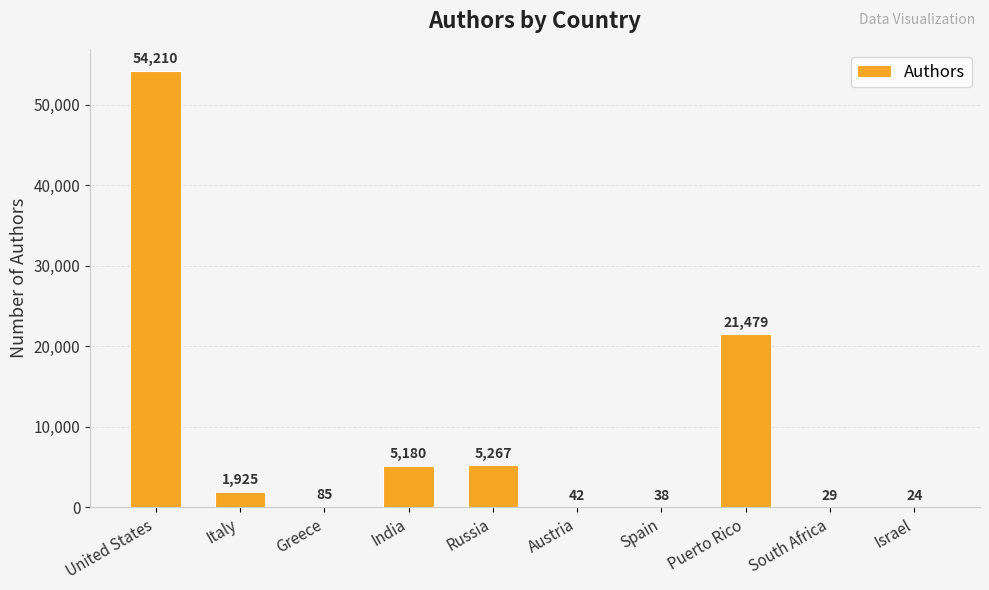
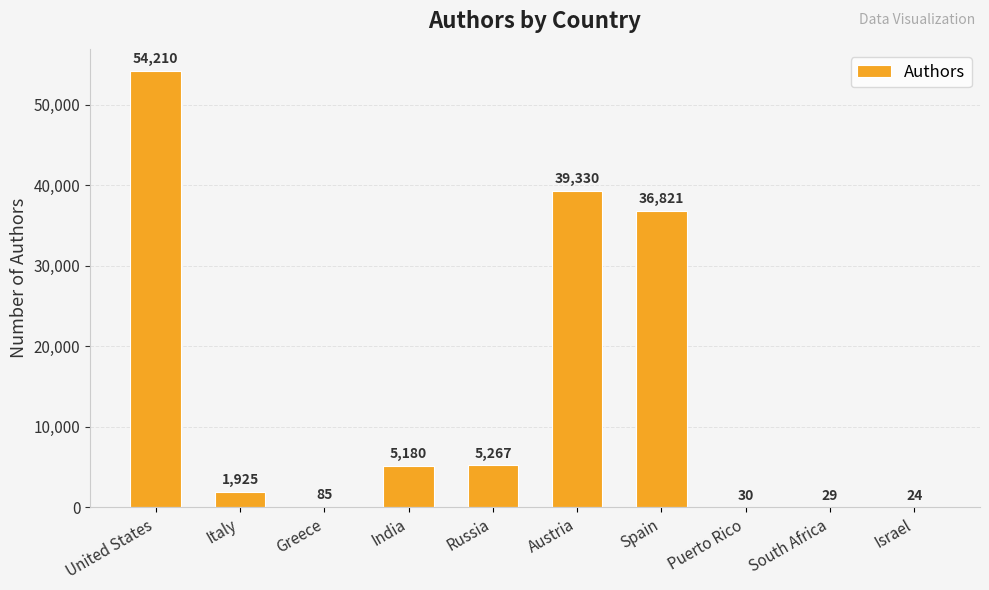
Austria: 42 -> 39,330
Spain: 38 -> 36,821
Puerto Rico: 21,479 -> 30
